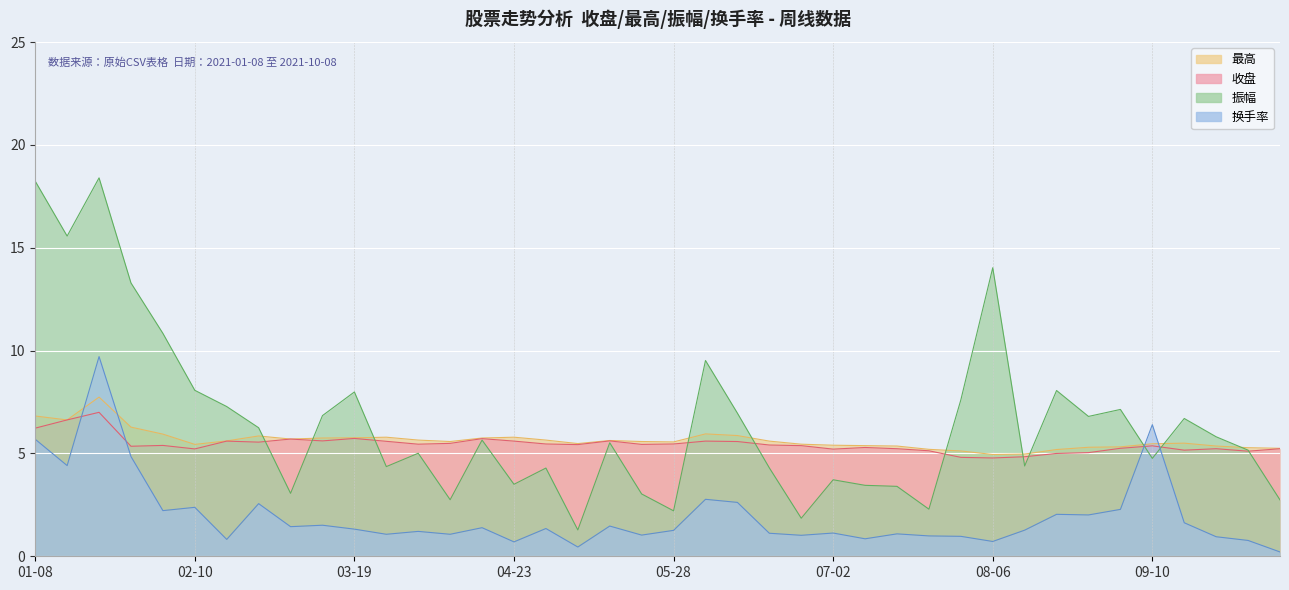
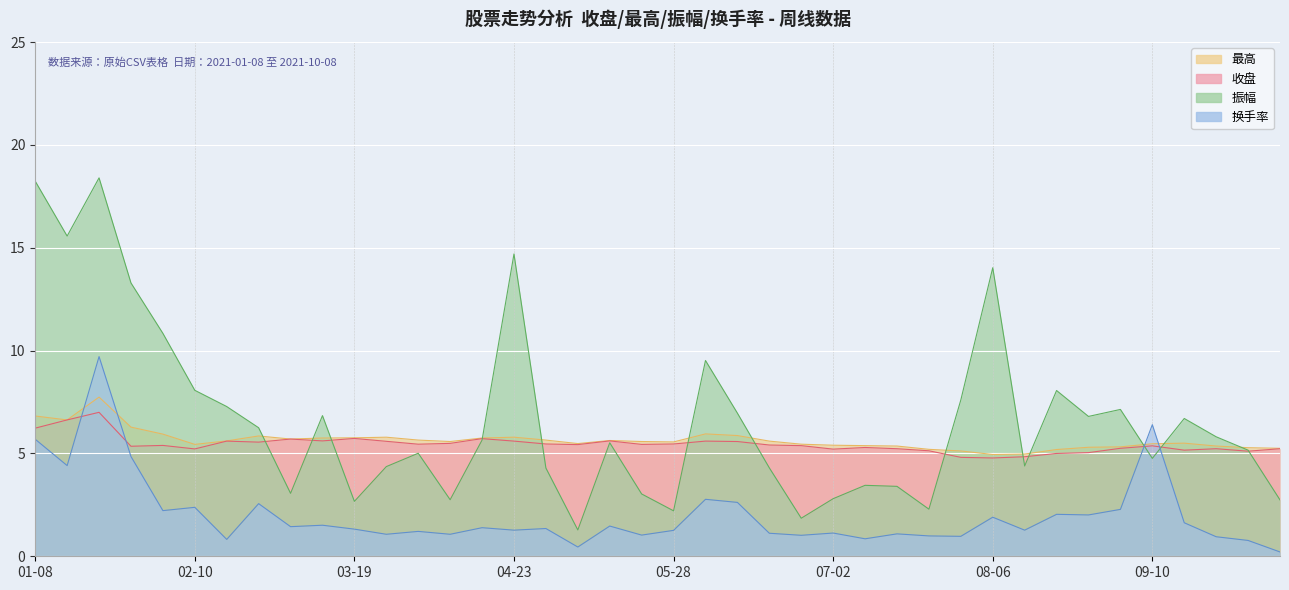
振幅, 03-19: 8.0 -> 2.7
振幅, 04-23: 3.5 -> 14.7
换手率, 04-23: 0.7 -> 1.3
振幅, 07-02: 3.7 -> 2.8
换手率, 08-06: 0.7 -> 1.9
